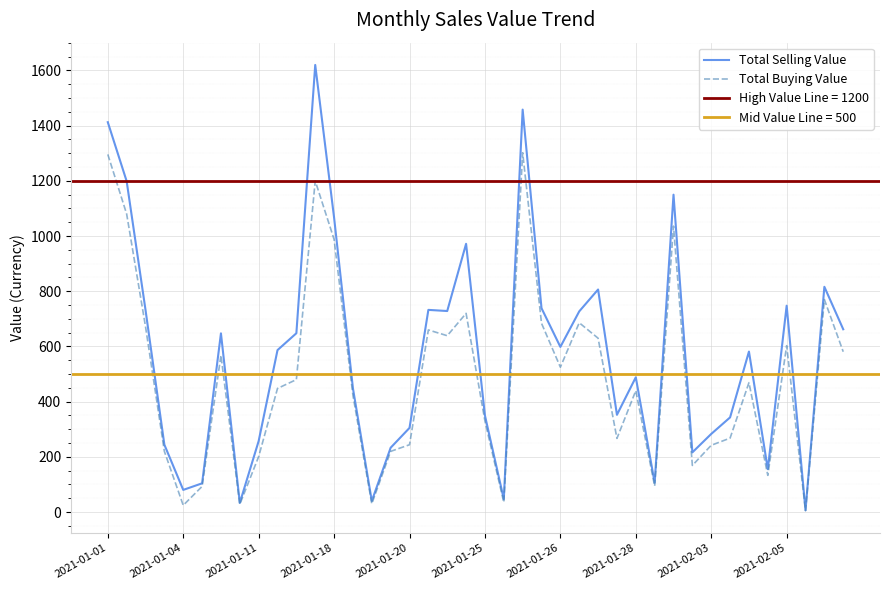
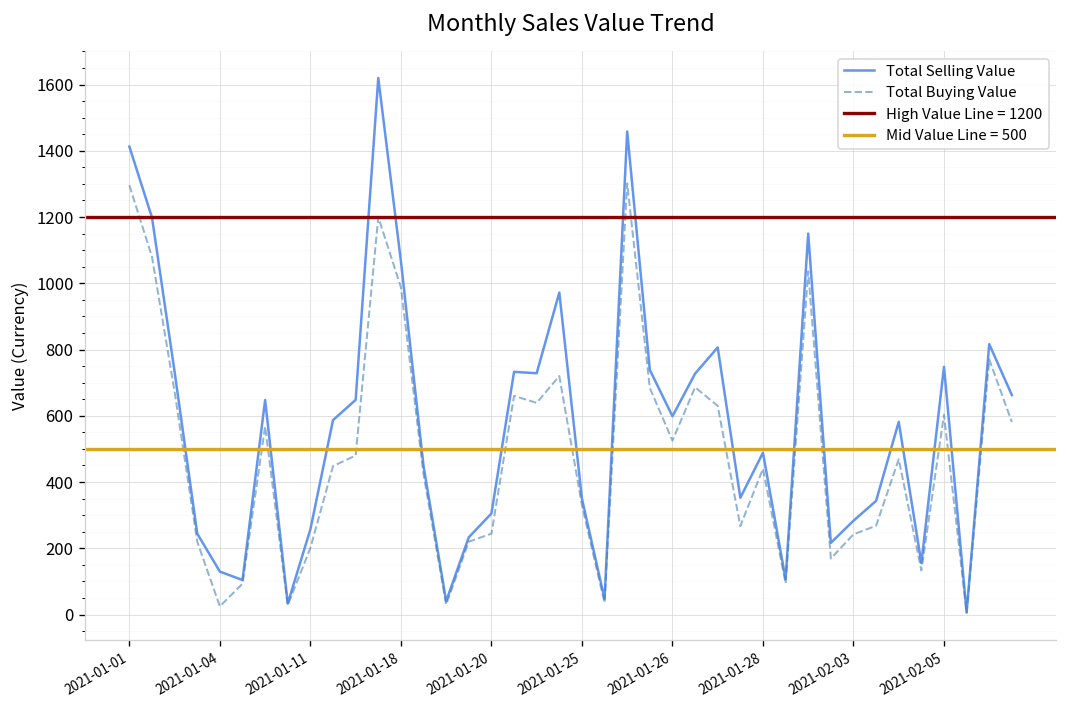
Total Selling Value, 2021-01-04: 80 -> 130
